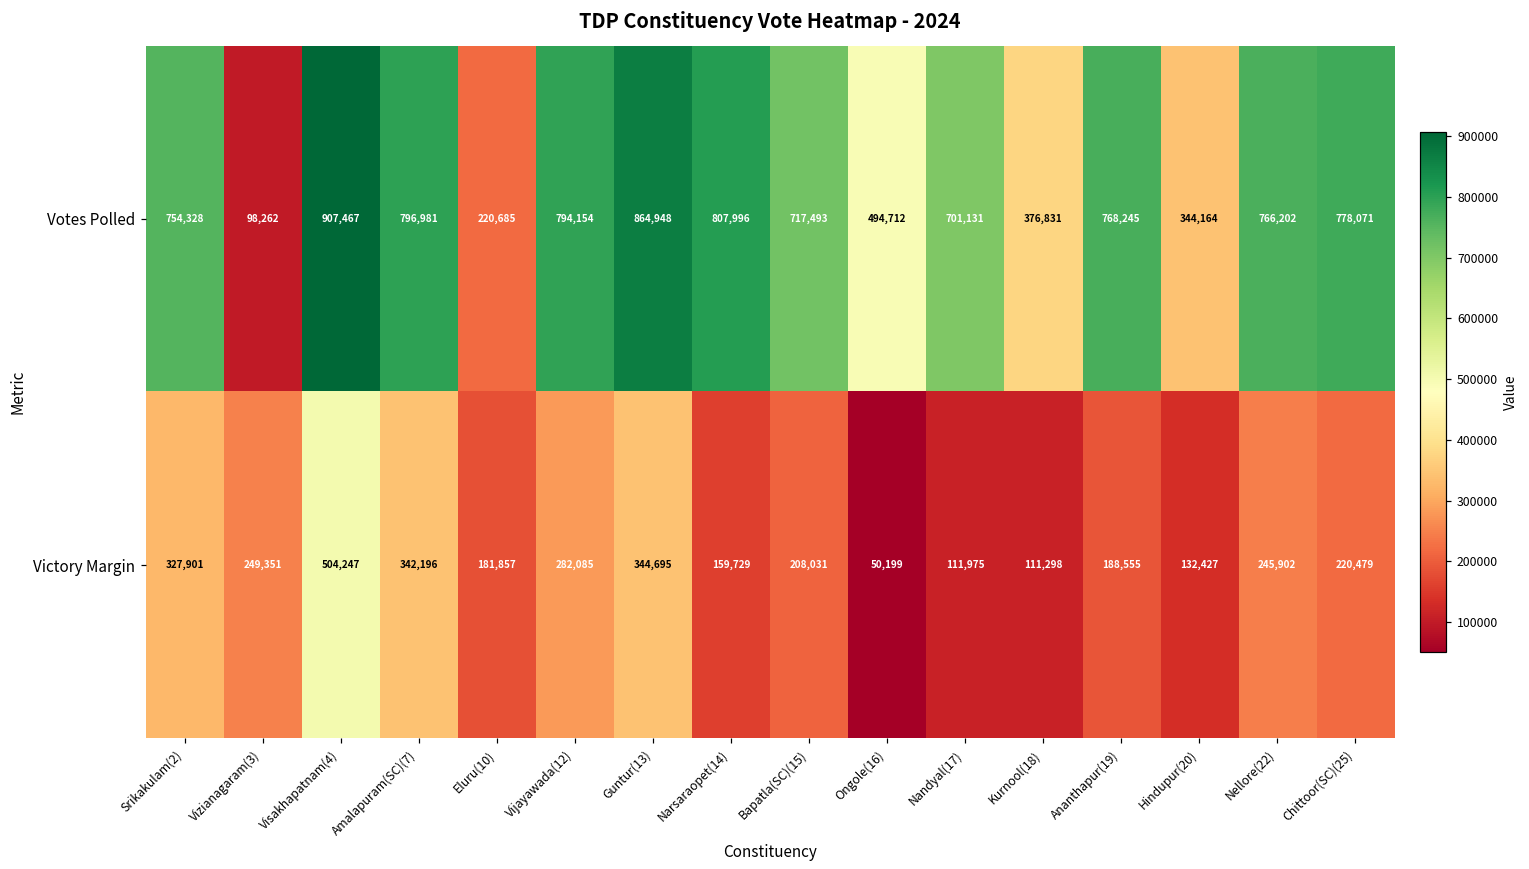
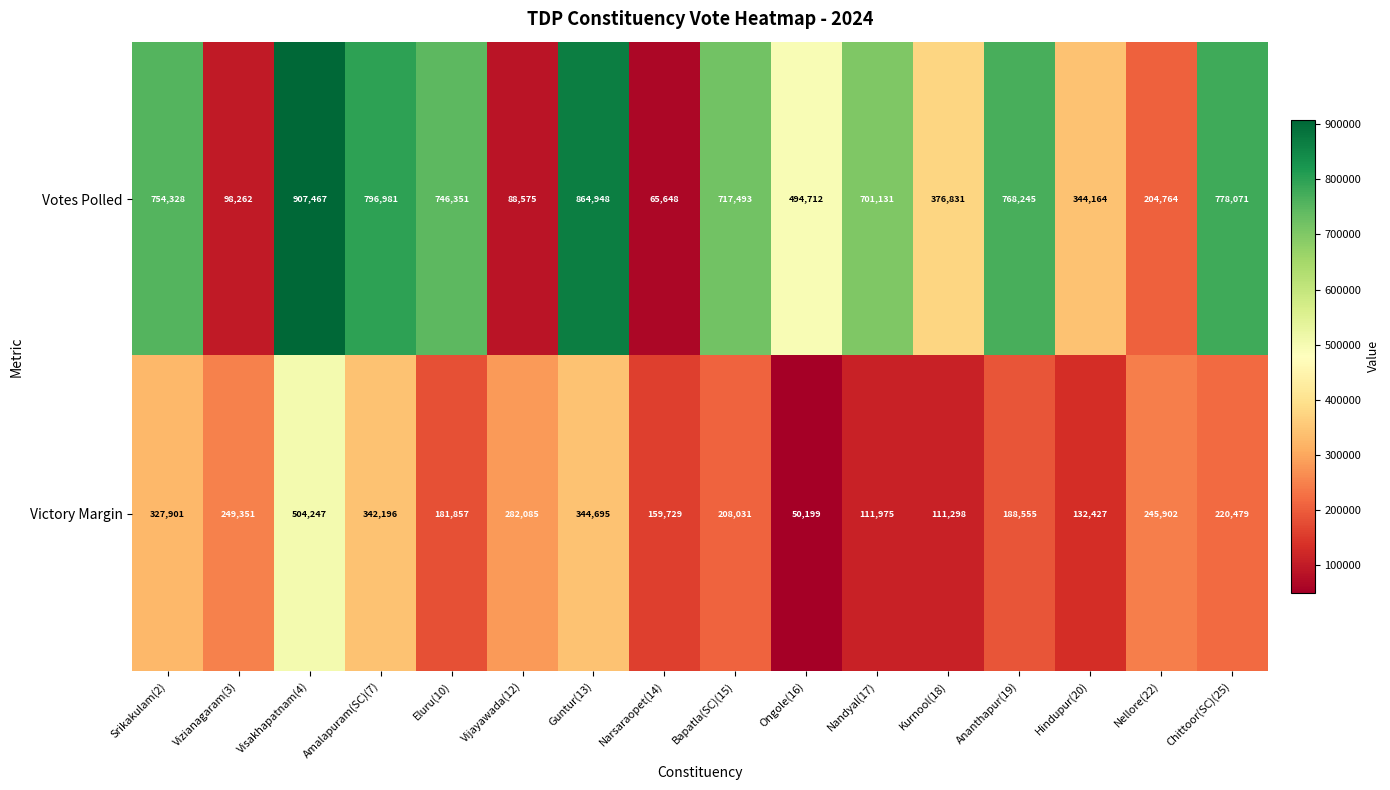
Votes Polled, Eluru(10): 220,685 -> 746,351
Votes Polled, Vijayawada(12): 794,154 -> 88,575
Votes Polled, Narsaraopet(14): 807,996 -> 65,648
Votes Polled, Nellore(22): 766,202 -> 204,764
